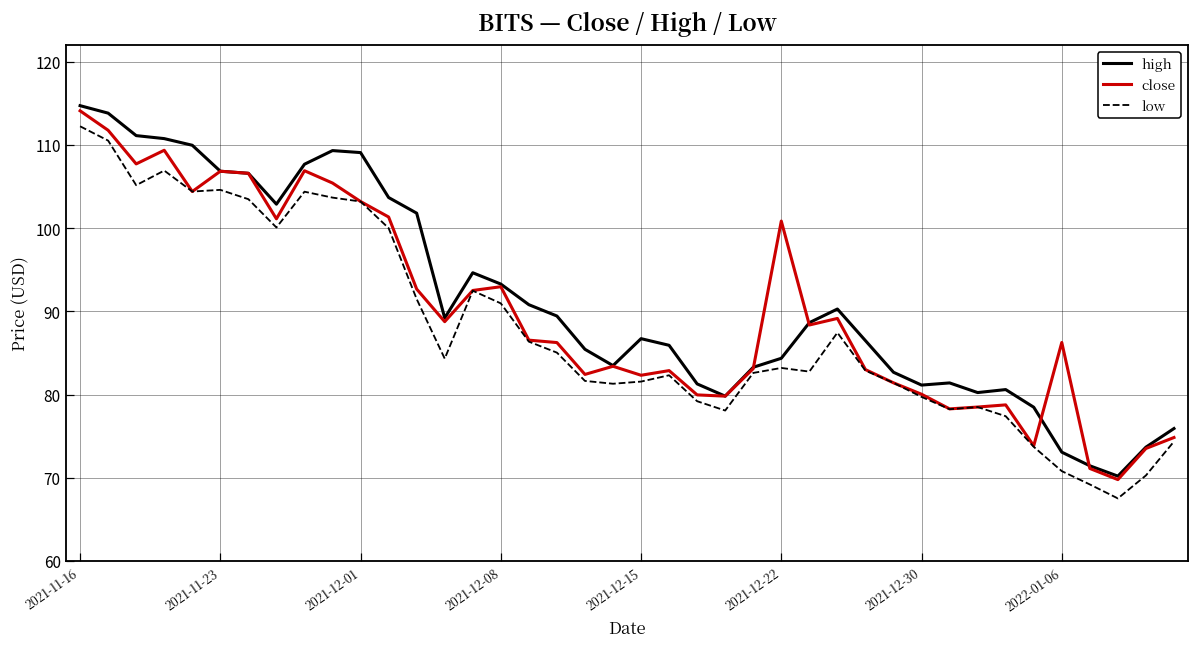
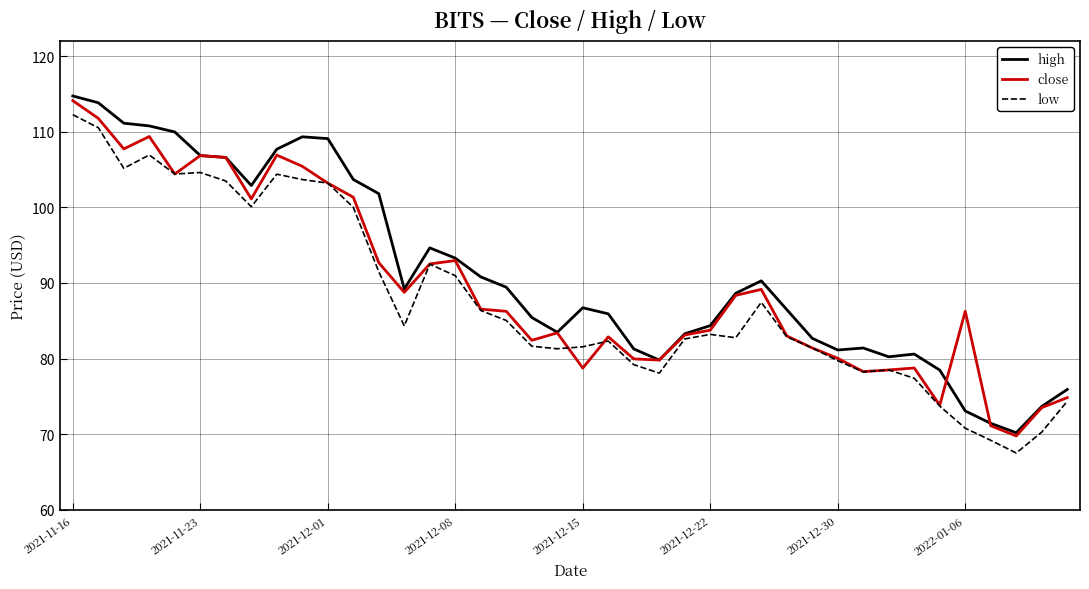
close, 2021-12-15: 82 -> 79
close, 2021-12-22: 101 -> 84
